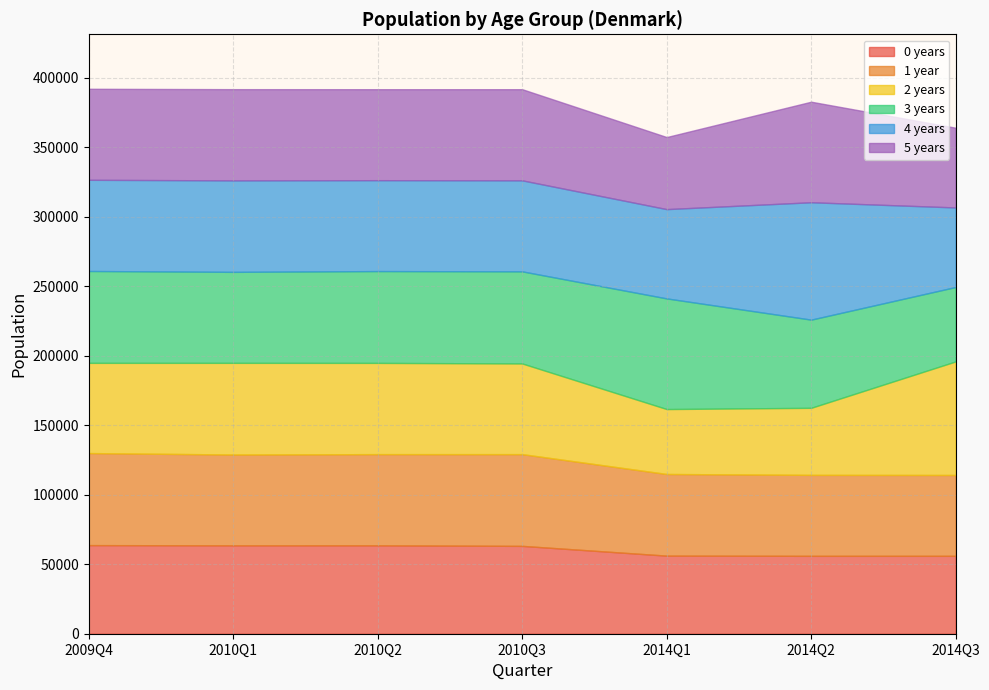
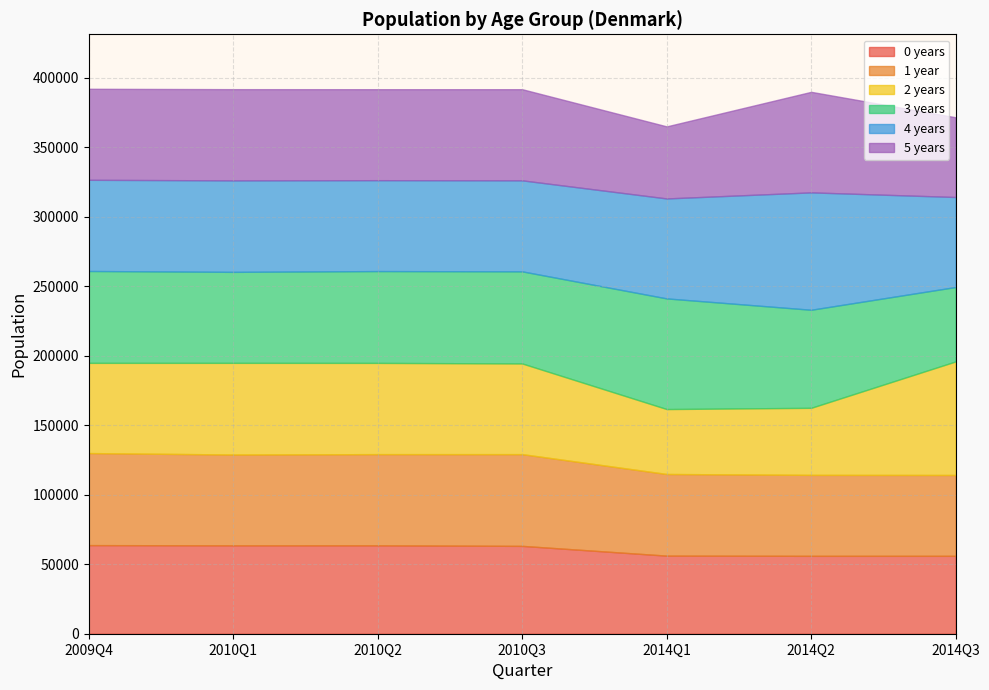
4 years, 2014Q1: 64000 -> 72000
3 years, 2014Q2: 63000 -> 71000
4 years, 2014Q3: 57000 -> 65000
